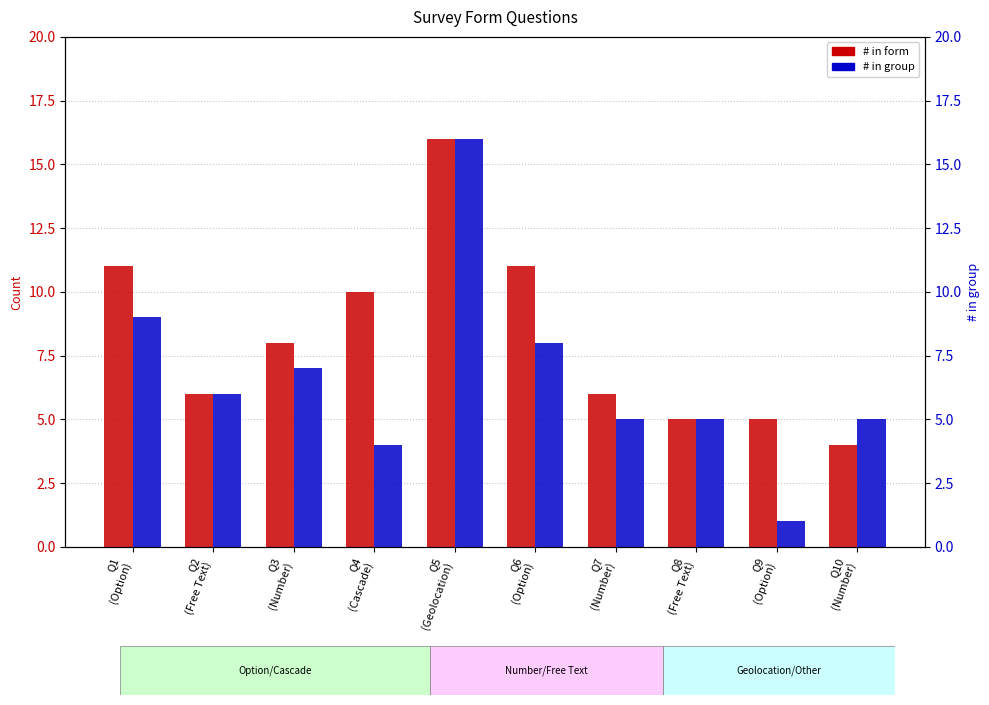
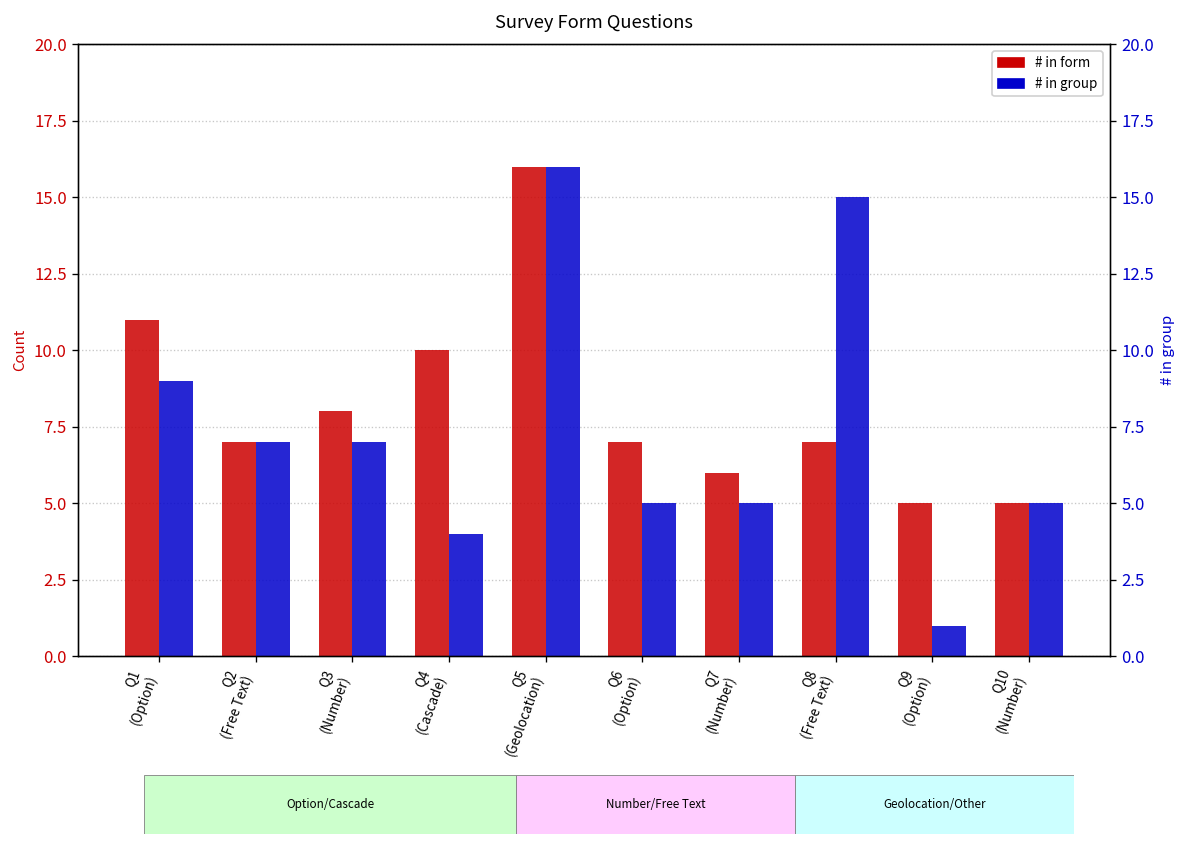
# in form, Q2 (Free Text): 6 -> 7
# in group, Q2 (Free Text): 6 -> 7
# in form, Q6 (Option): 11 -> 7
# in group, Q6 (Option): 8 -> 5
# in form, Q8 (Free Text): 5 -> 7
# in group, Q8 (Free Text): 5 -> 15
# in form, Q10 (Number): 4 -> 5
